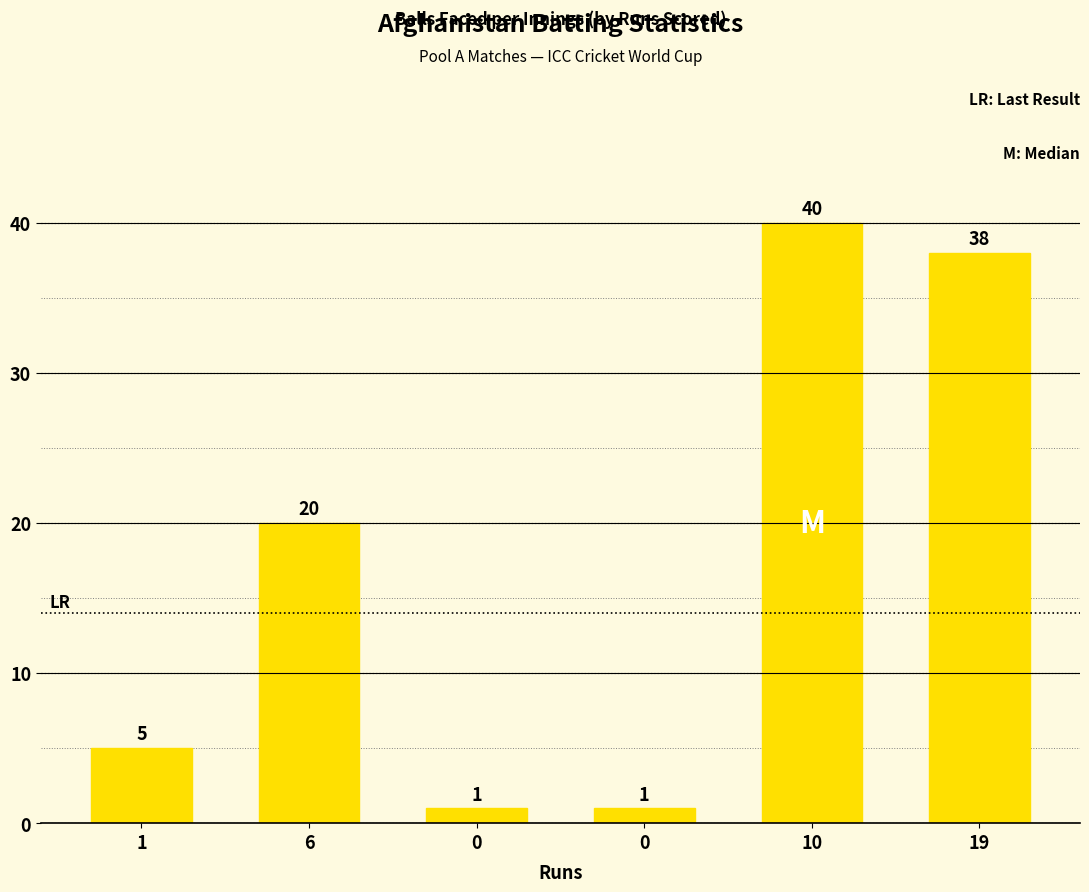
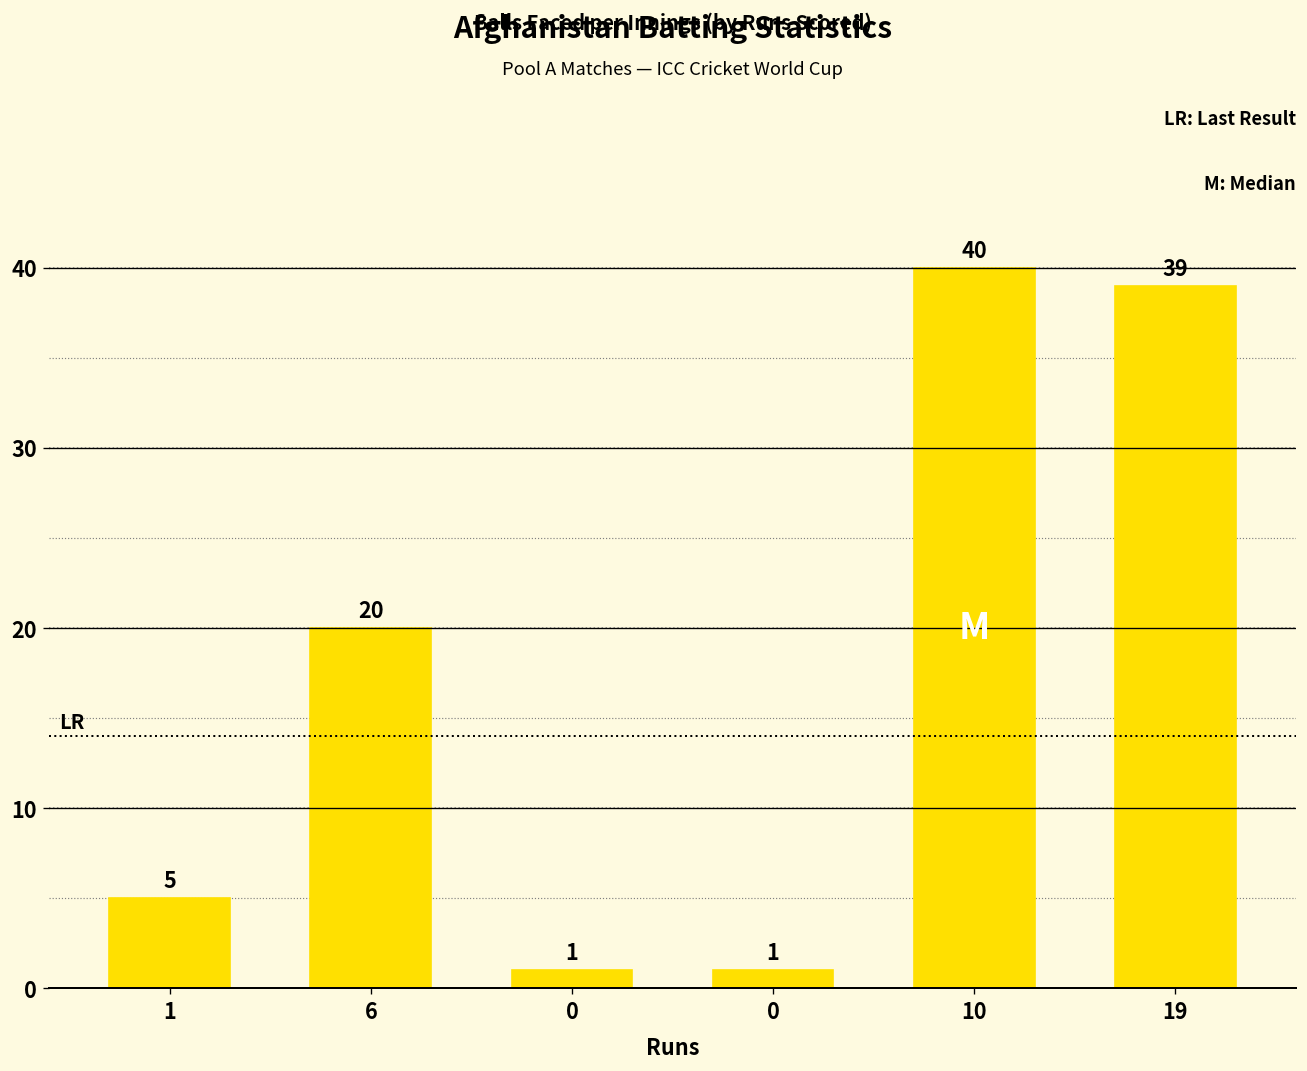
19: 38 -> 39
